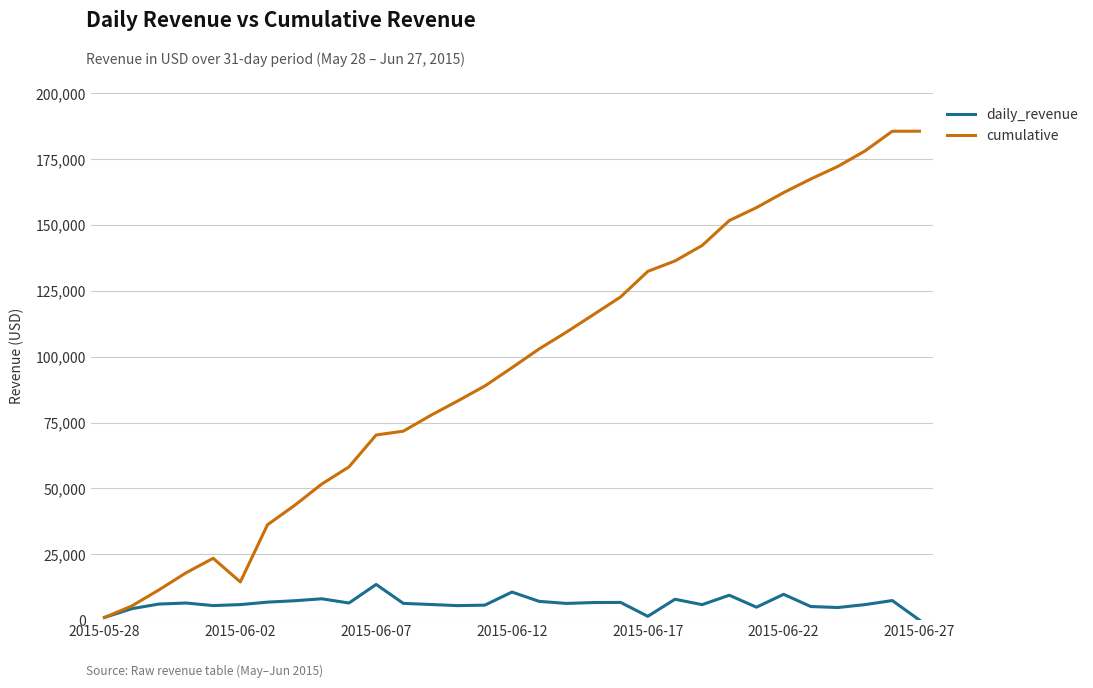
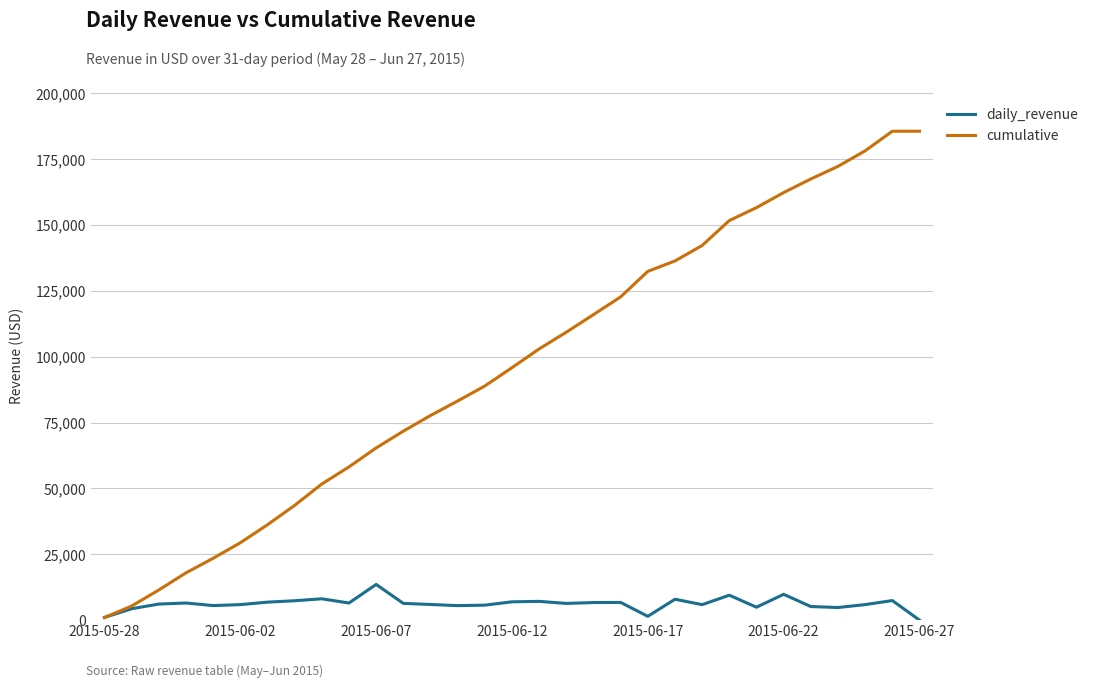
cumulative, 2015-06-02: 14,000 -> 29,000
cumulative, 2015-06-07: 70,000 -> 65,000
daily_revenue, 2015-06-12: 11,000 -> 7,000
